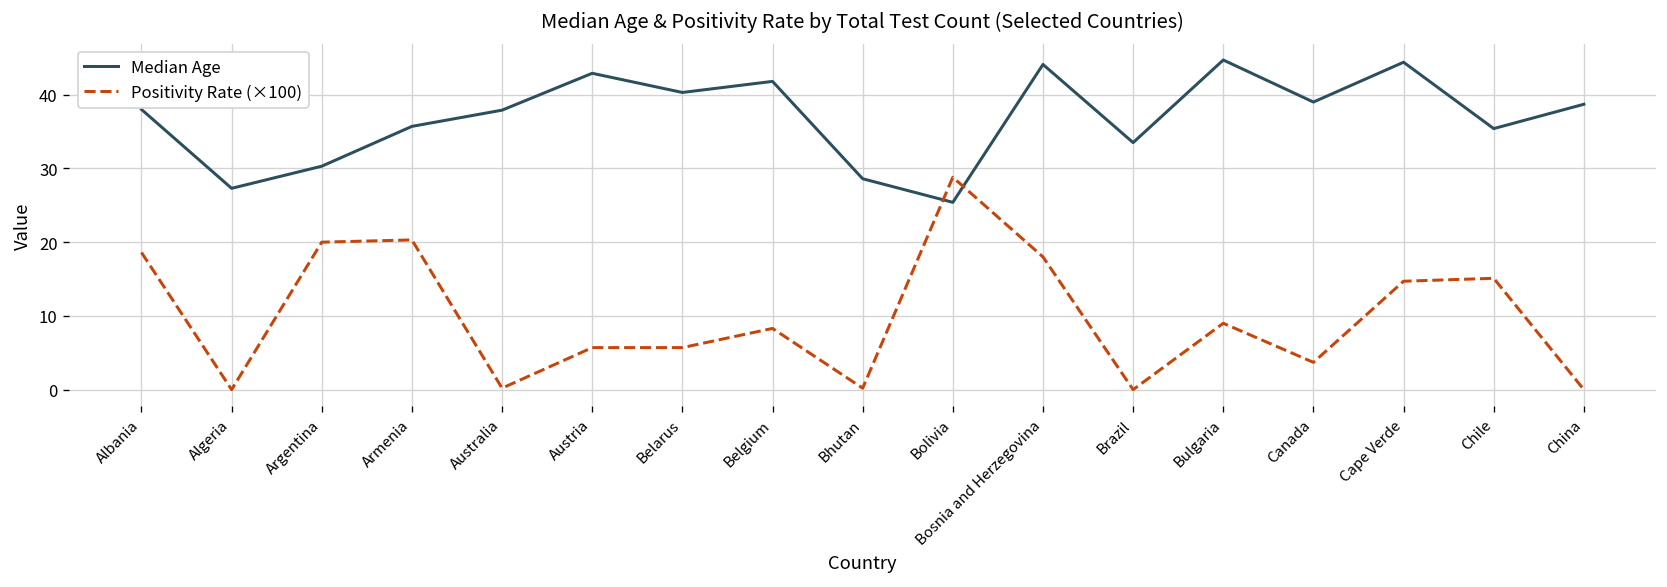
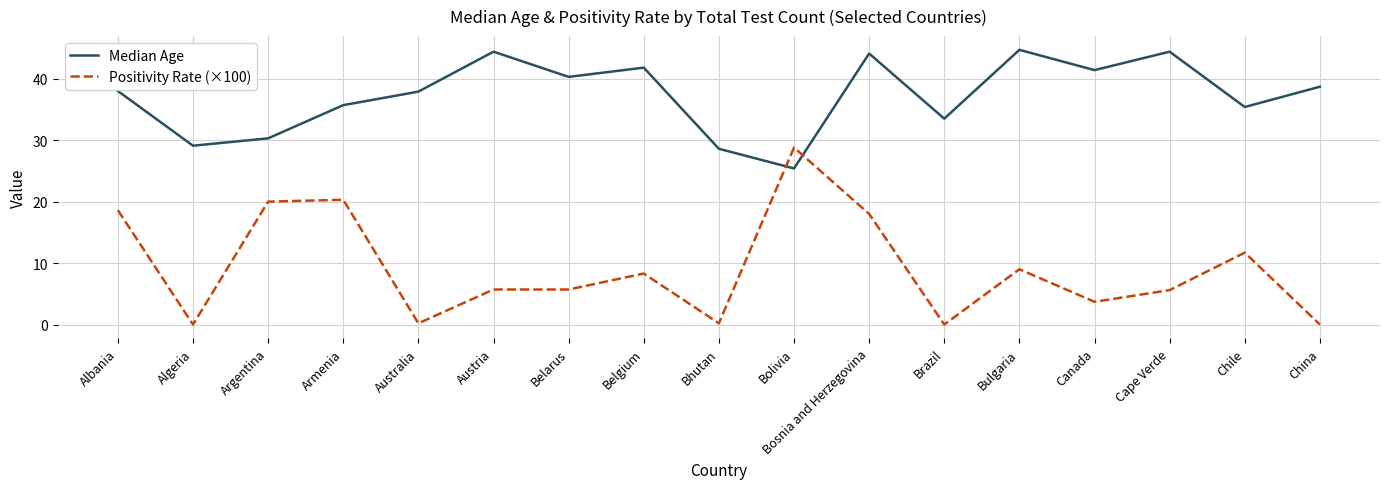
Median Age, Algeria: 27 -> 29
Median Age, Austria: 43 -> 44
Median Age, Canada: 39 -> 41
Positivity Rate (×100), Cape Verde: 15 -> 6
Positivity Rate (×100), Chile: 15 -> 12
